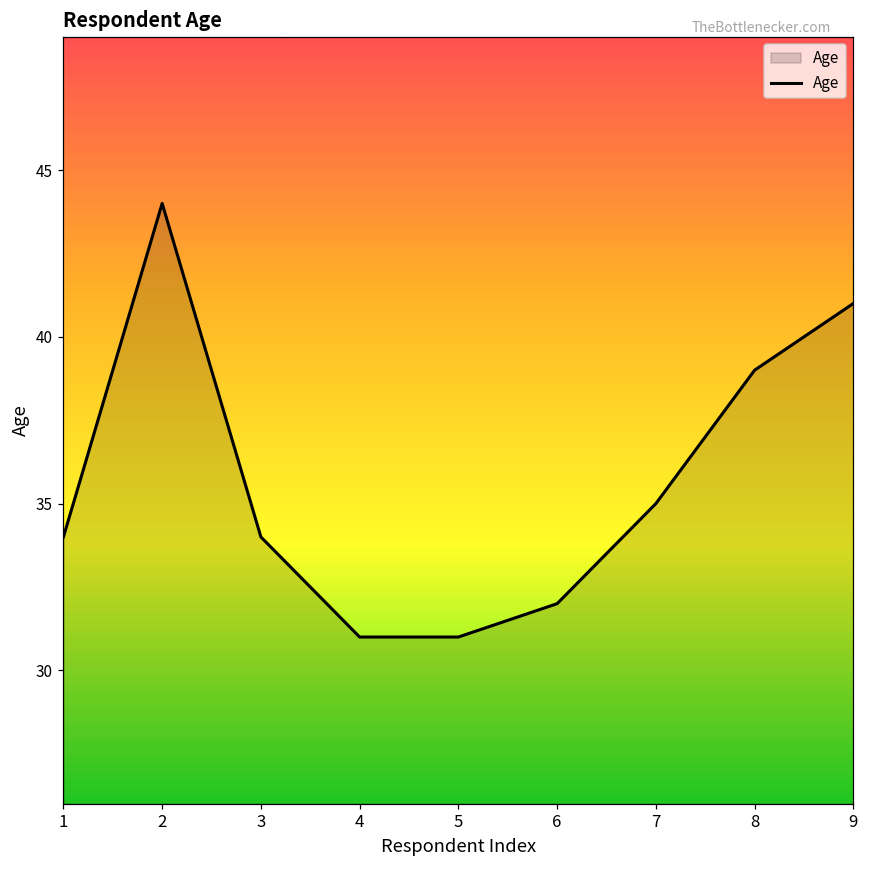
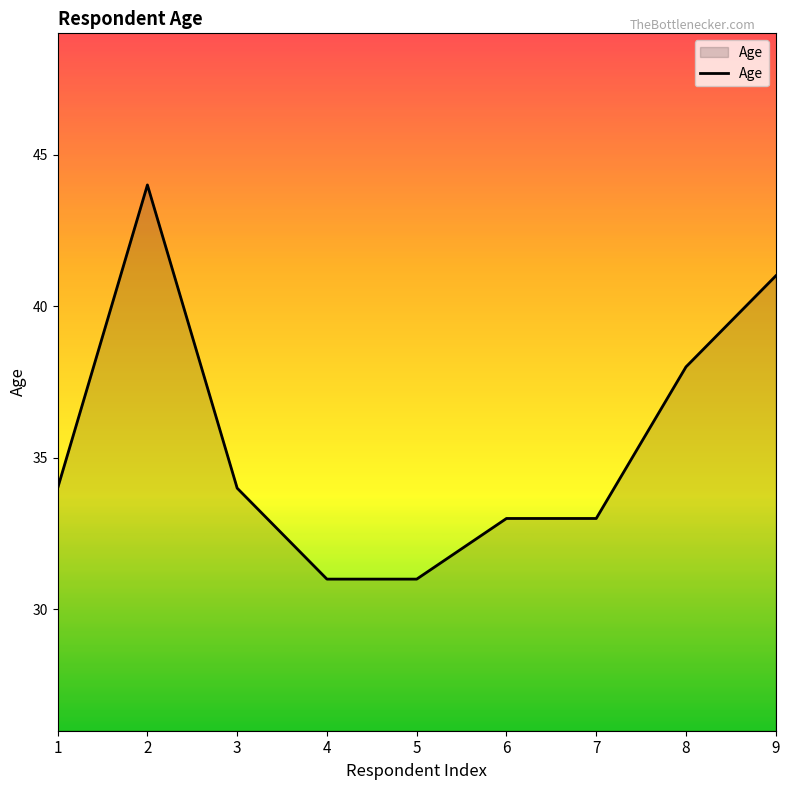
6: 32 -> 33
7: 35 -> 33
8: 39 -> 38
